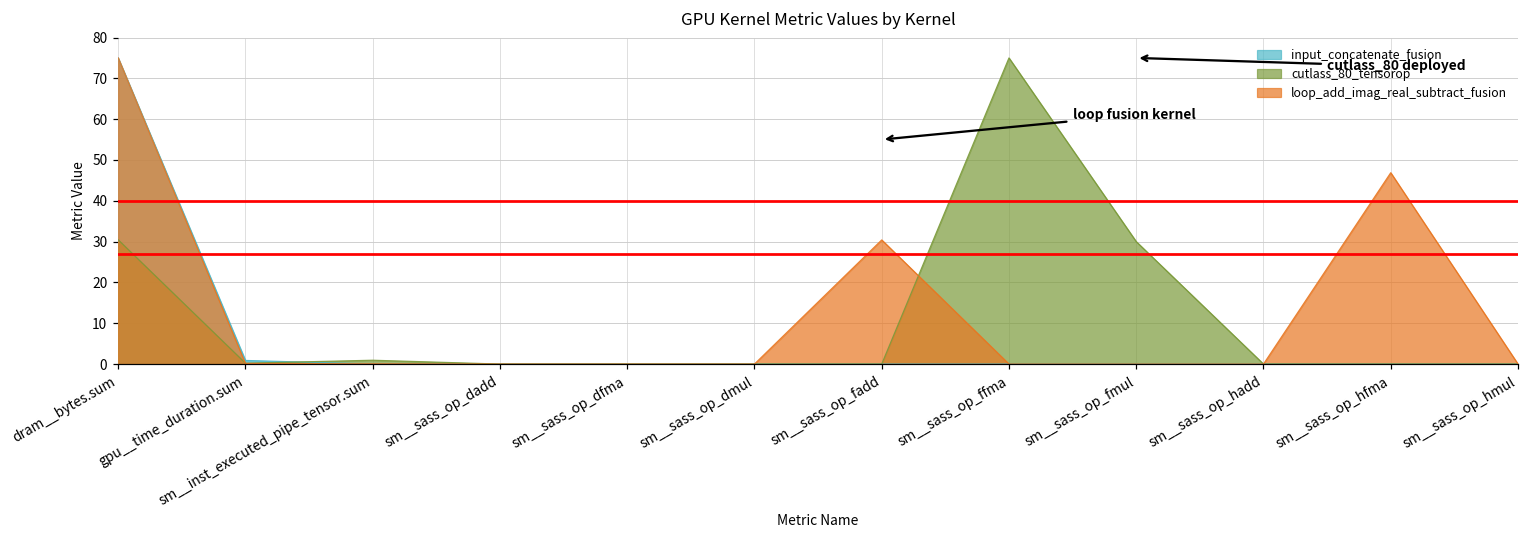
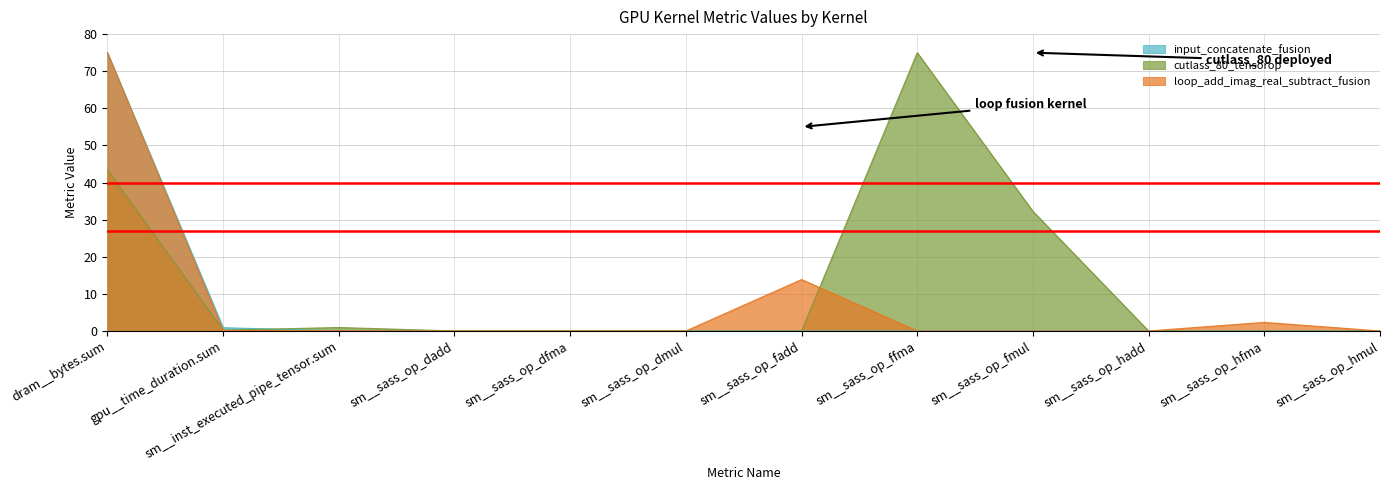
cutlass_80_tensorop, dram__bytes.sum: 30 -> 43
loop_add_imag_real_subtract_fusion, sm__sass_op_fadd: 30 -> 14
cutlass_80_tensorop, sm__sass_op_fmul: 30 -> 32
loop_add_imag_real_subtract_fusion, sm__sass_op_hfma: 47 -> 2
